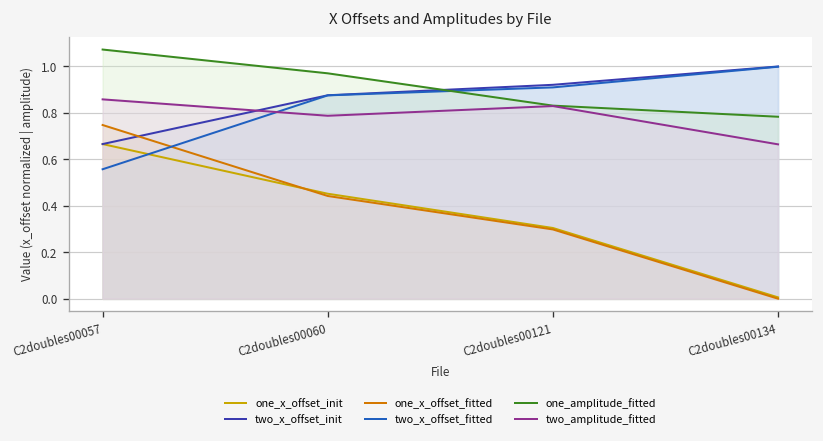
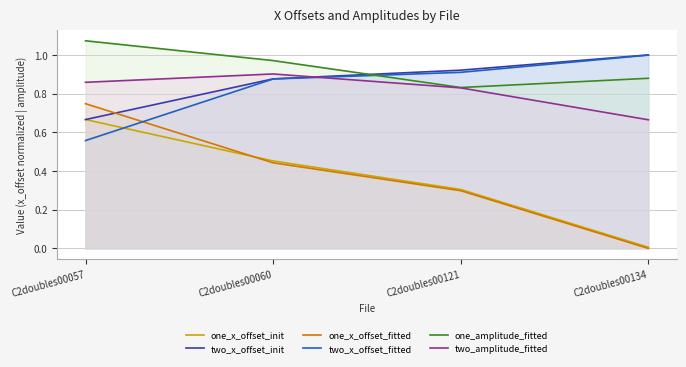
two_amplitude_fitted, C2doubles00060: 0.79 -> 0.90
one_amplitude_fitted, C2doubles00134: 0.78 -> 0.88
